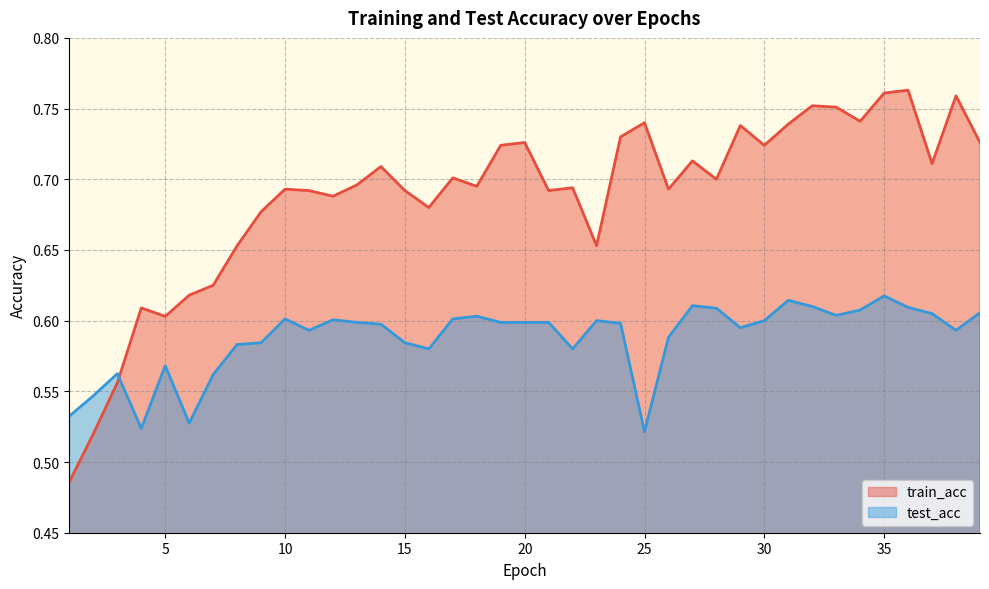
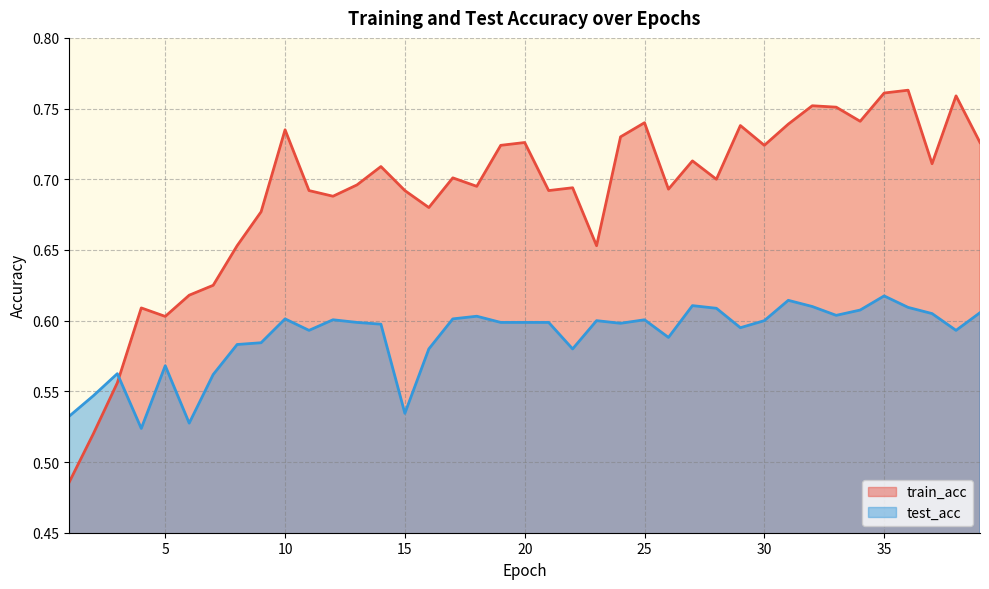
train_acc, 10: 0.693 -> 0.735
test_acc, 15: 0.584 -> 0.534
test_acc, 25: 0.522 -> 0.601
